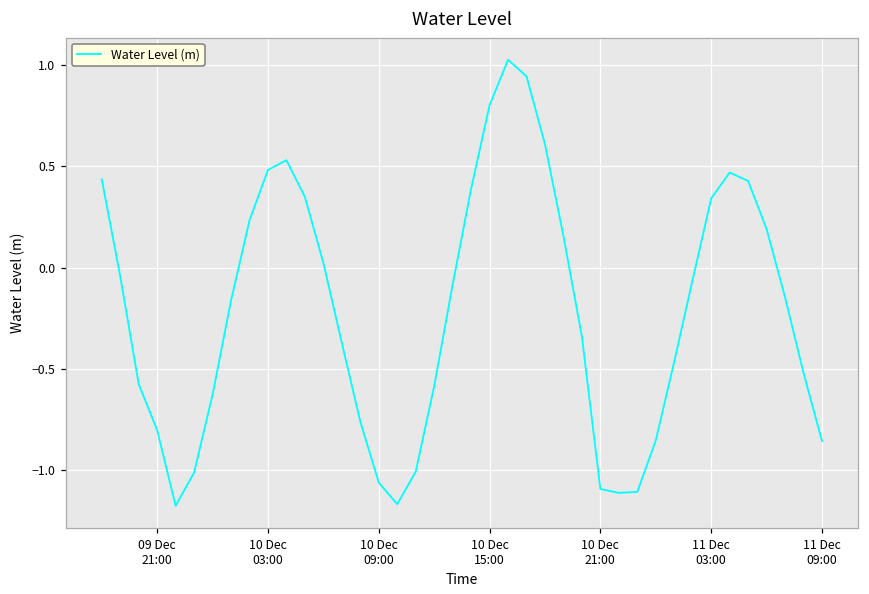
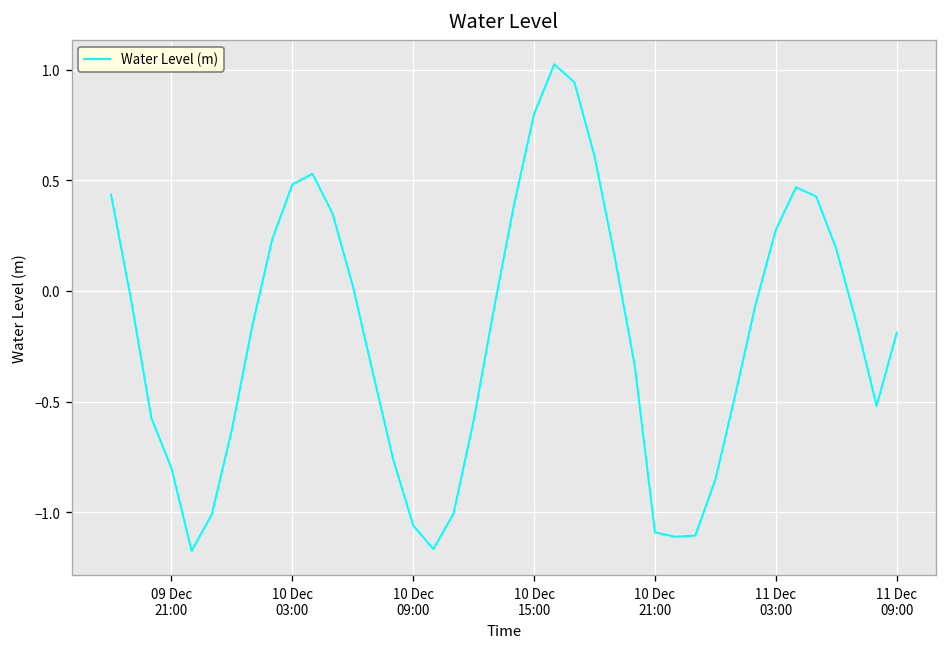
11 Dec 03:00: 0.34 -> 0.28
11 Dec 09:00: -0.86 -> -0.19
